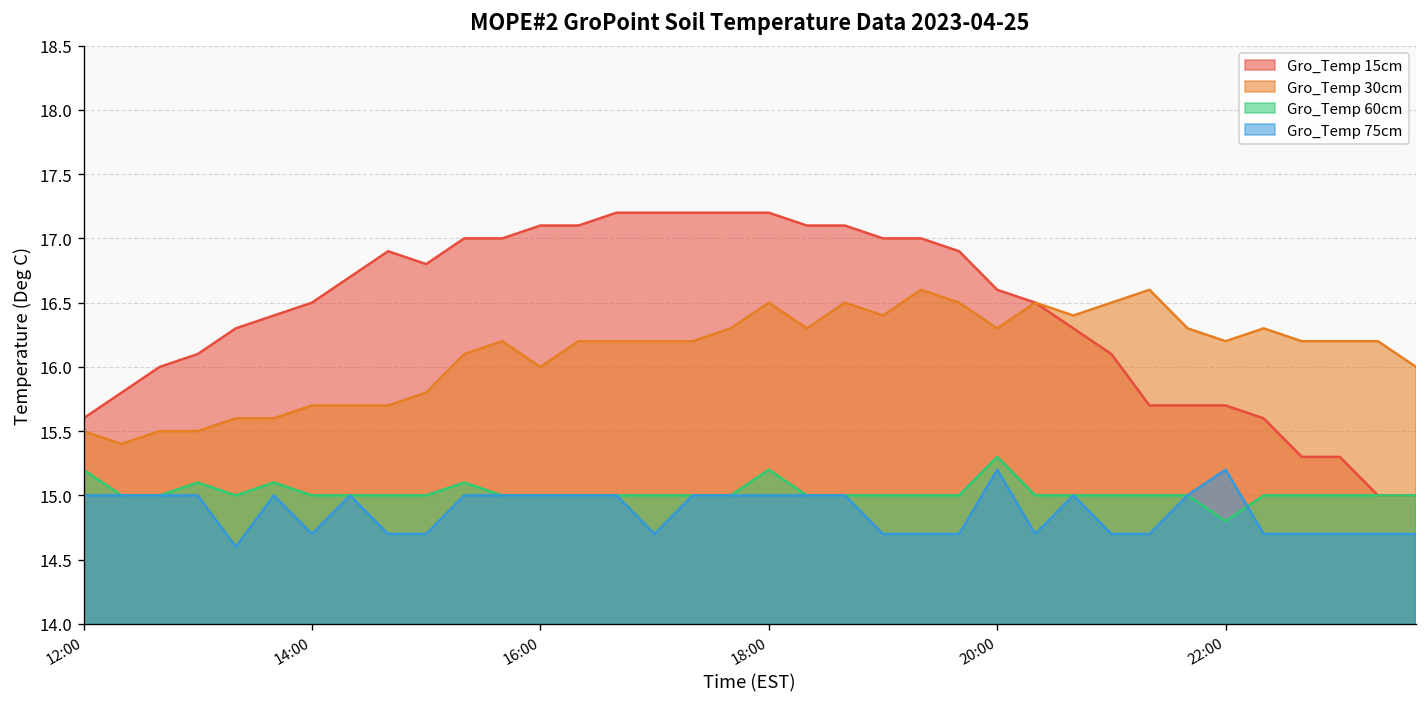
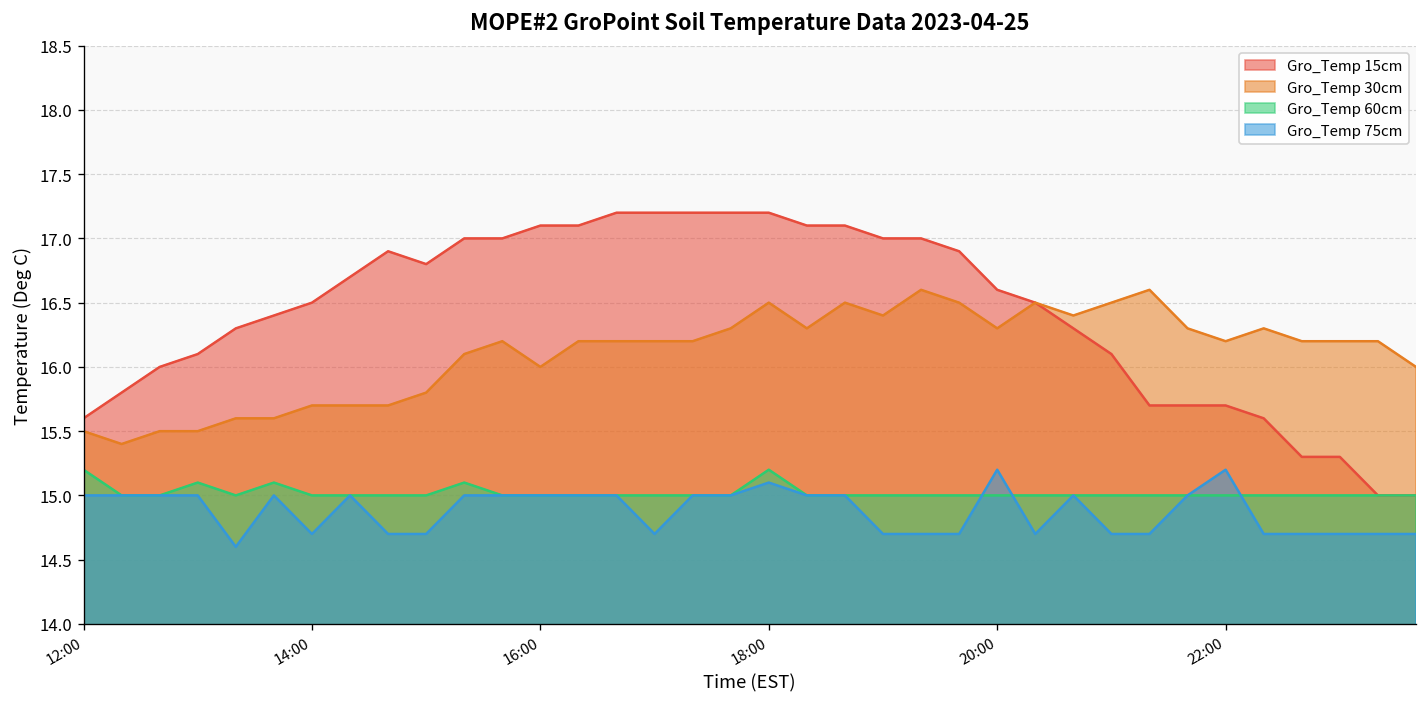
Gro_Temp 75cm, 18:00: 15.0 -> 15.1
Gro_Temp 60cm, 20:00: 15.3 -> 15.0
Gro_Temp 60cm, 22:00: 14.8 -> 15.0
